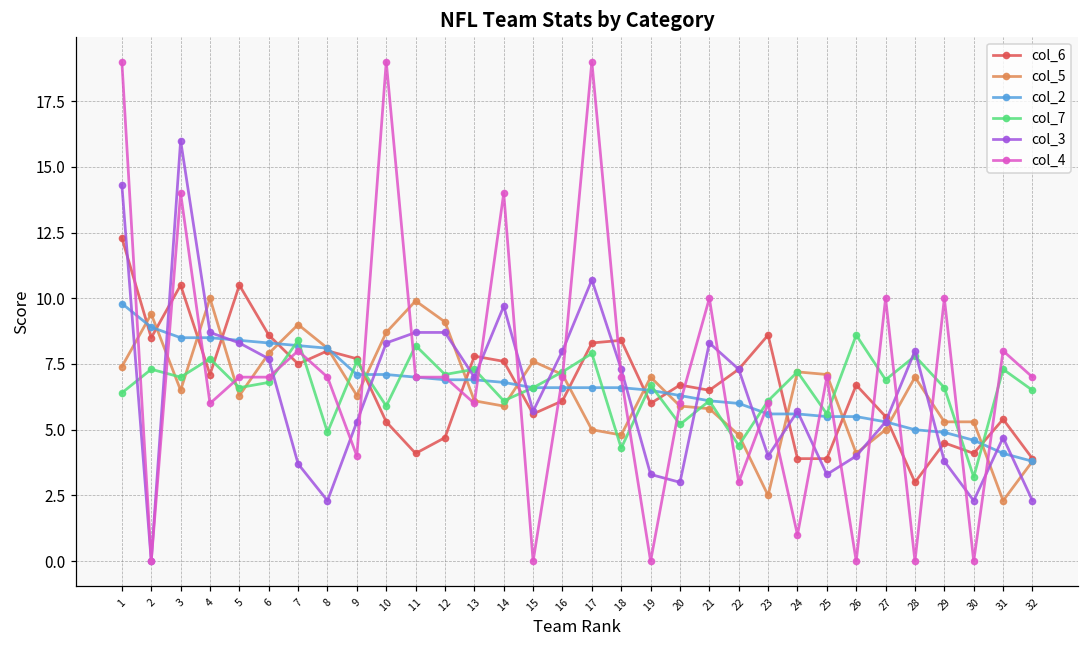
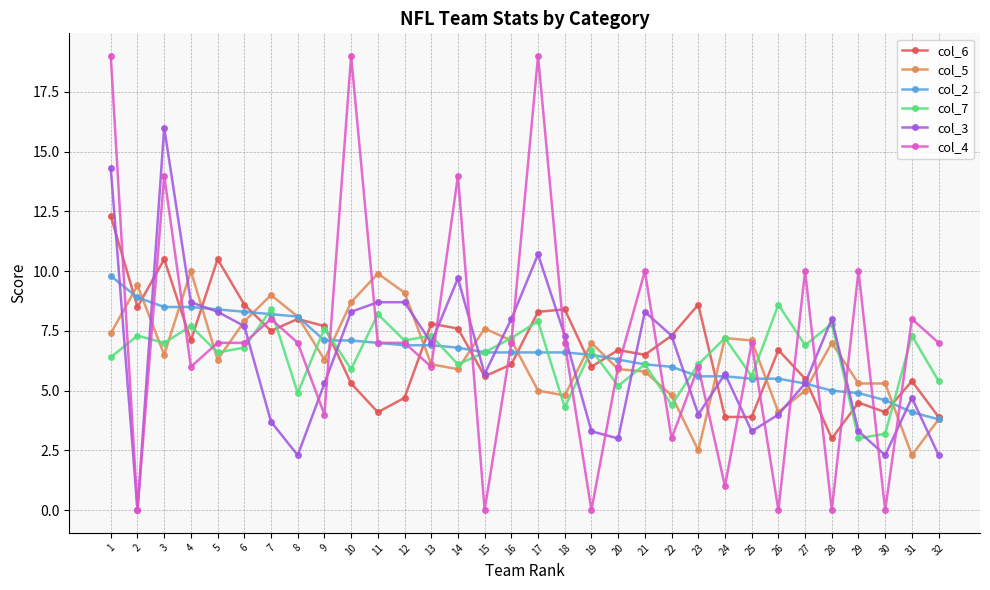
col_7, 29: 6.6 -> 3.0
col_3, 29: 3.8 -> 3.3
col_7, 32: 6.5 -> 5.4
